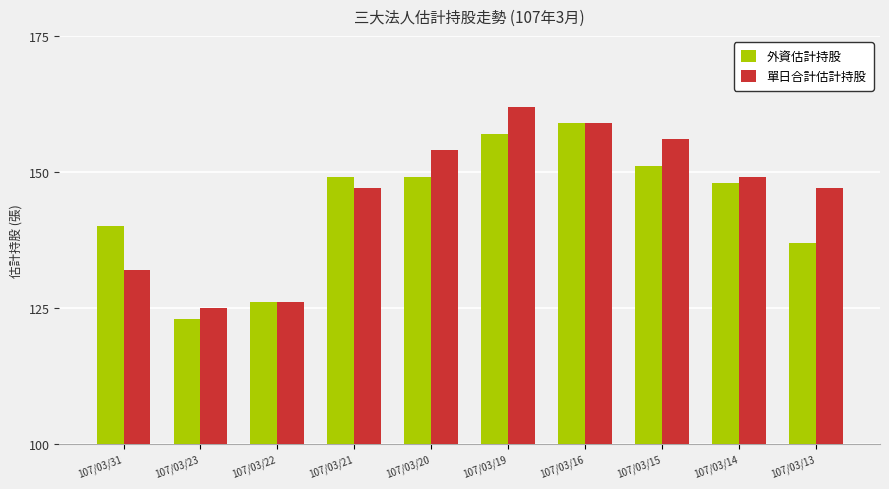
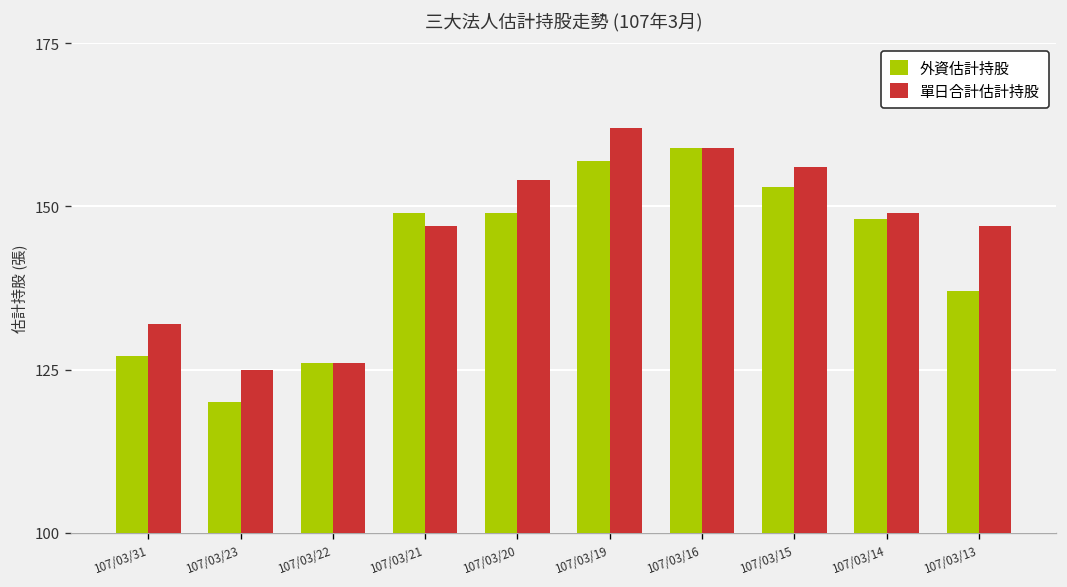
外資估計持股, 107/03/31: 140 -> 127
外資估計持股, 107/03/23: 123 -> 120
外資估計持股, 107/03/15: 151 -> 153
